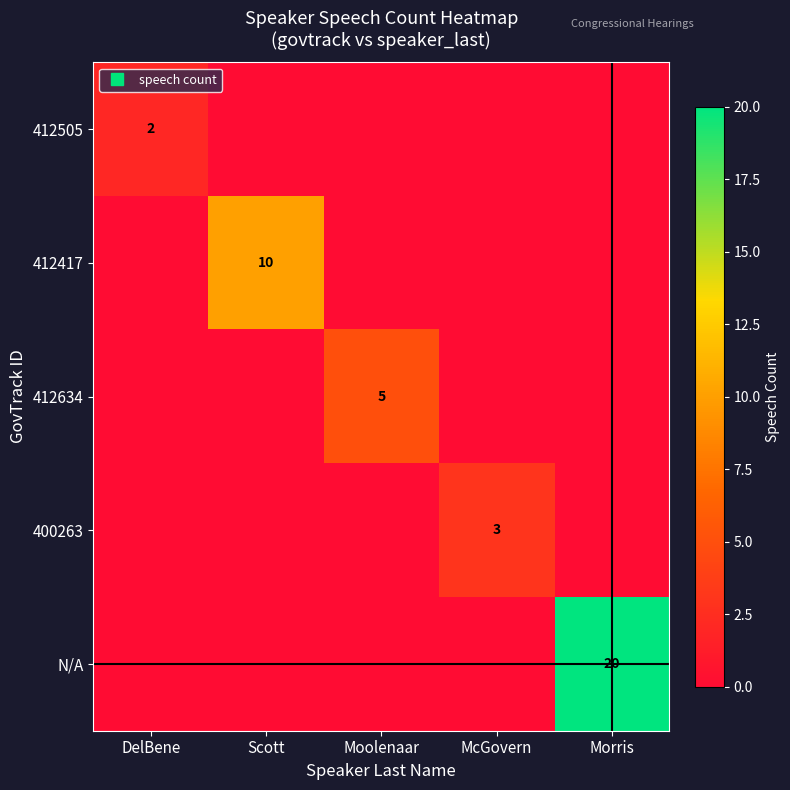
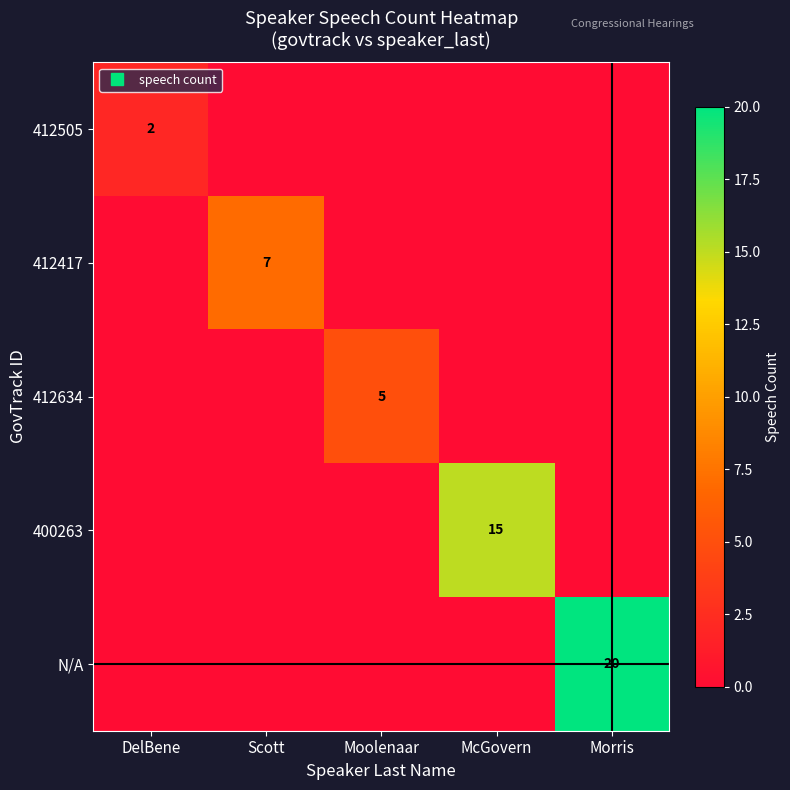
412417, Scott: 10 -> 7
400263, McGovern: 3 -> 15
